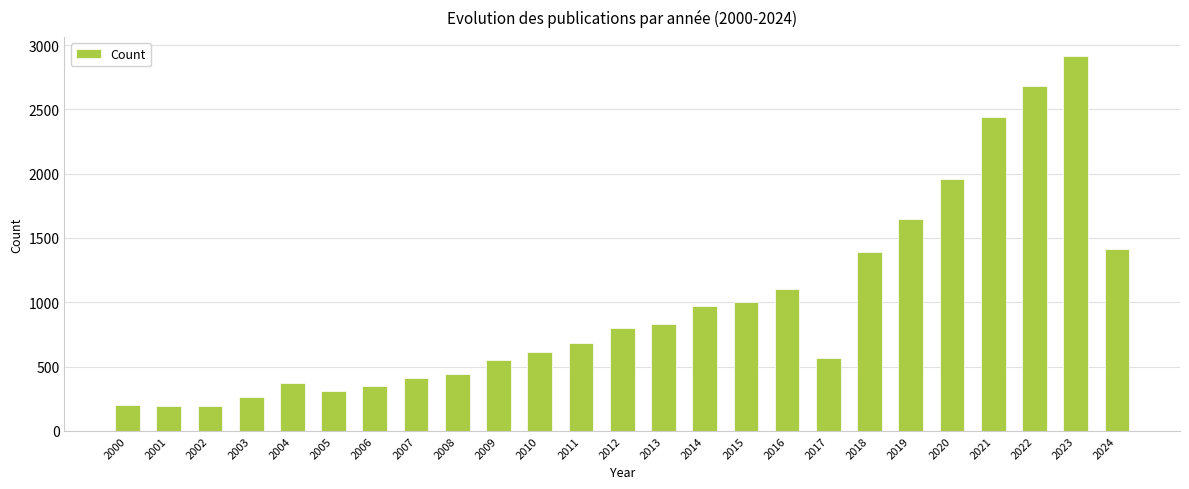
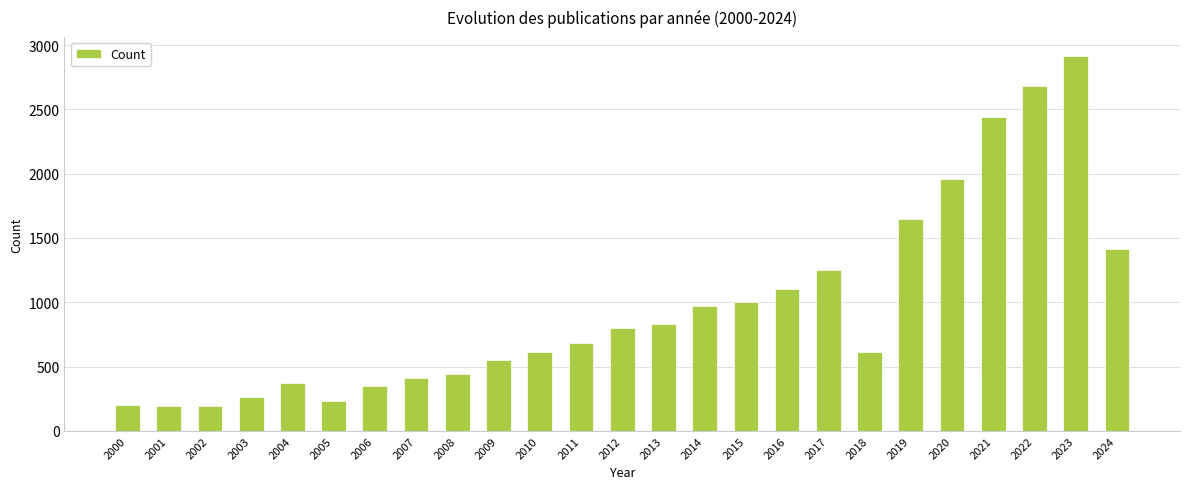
2005: 310 -> 230
2017: 570 -> 1250
2018: 1390 -> 620
